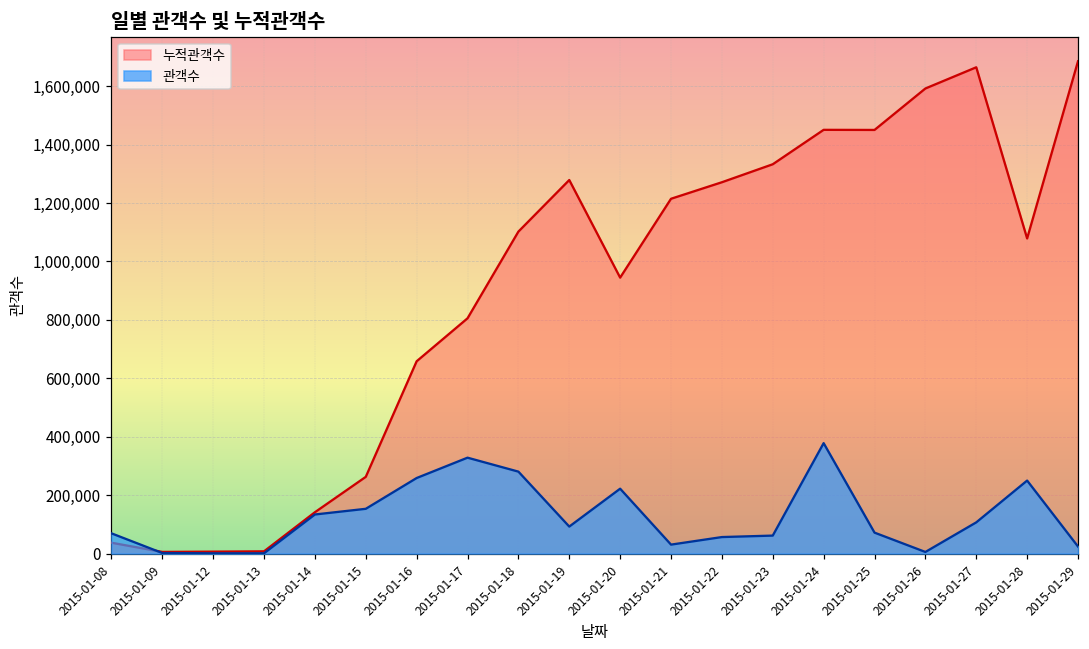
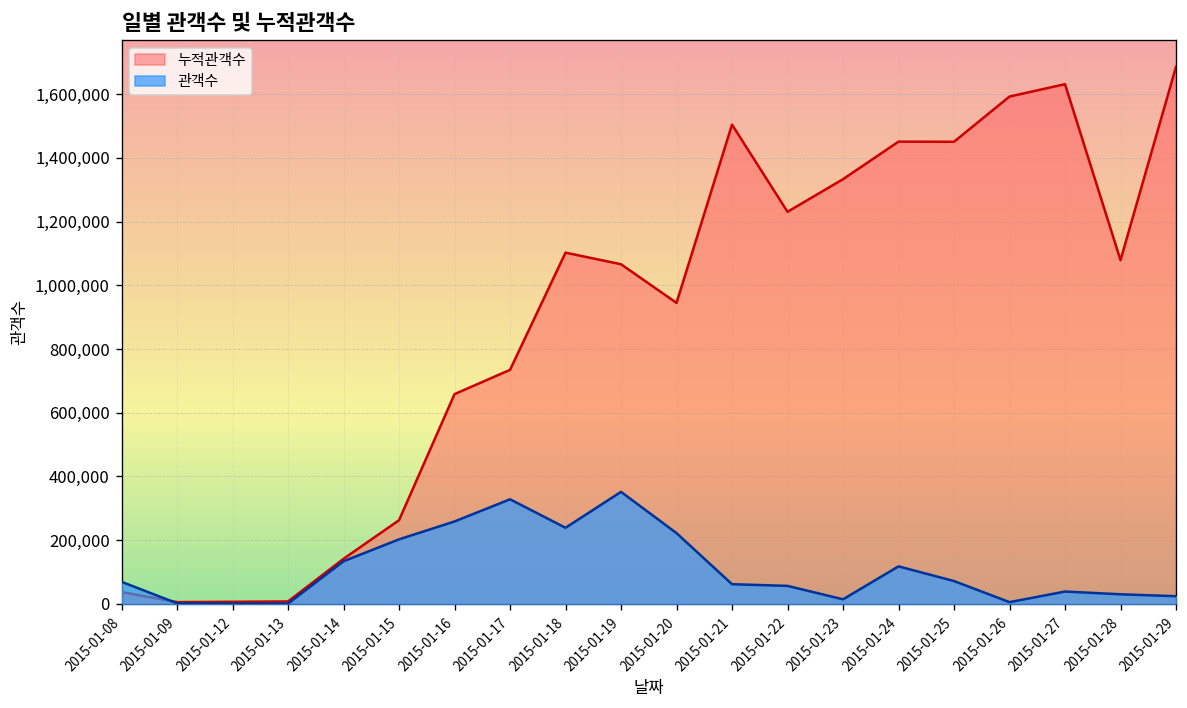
관객수, 2015-01-15: 150,000 -> 200,000
누적관객수, 2015-01-17: 810,000 -> 730,000
관객수, 2015-01-18: 280,000 -> 240,000
누적관객수, 2015-01-19: 1,280,000 -> 1,070,000
관객수, 2015-01-19: 90,000 -> 350,000
누적관객수, 2015-01-21: 1,210,000 -> 1,500,000
관객수, 2015-01-21: 30,000 -> 60,000
누적관객수, 2015-01-22: 1,270,000 -> 1,230,000
관객수, 2015-01-23: 60,000 -> 10,000
관객수, 2015-01-24: 380,000 -> 120,000
누적관객수, 2015-01-27: 1,660,000 -> 1,630,000
관객수, 2015-01-27: 110,000 -> 40,000
관객수, 2015-01-28: 250,000 -> 30,000
